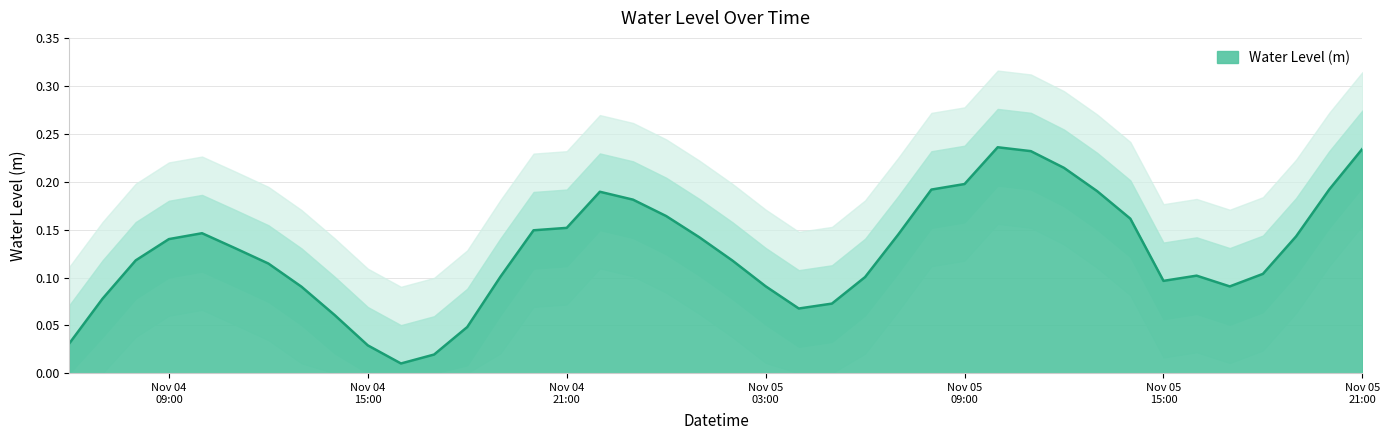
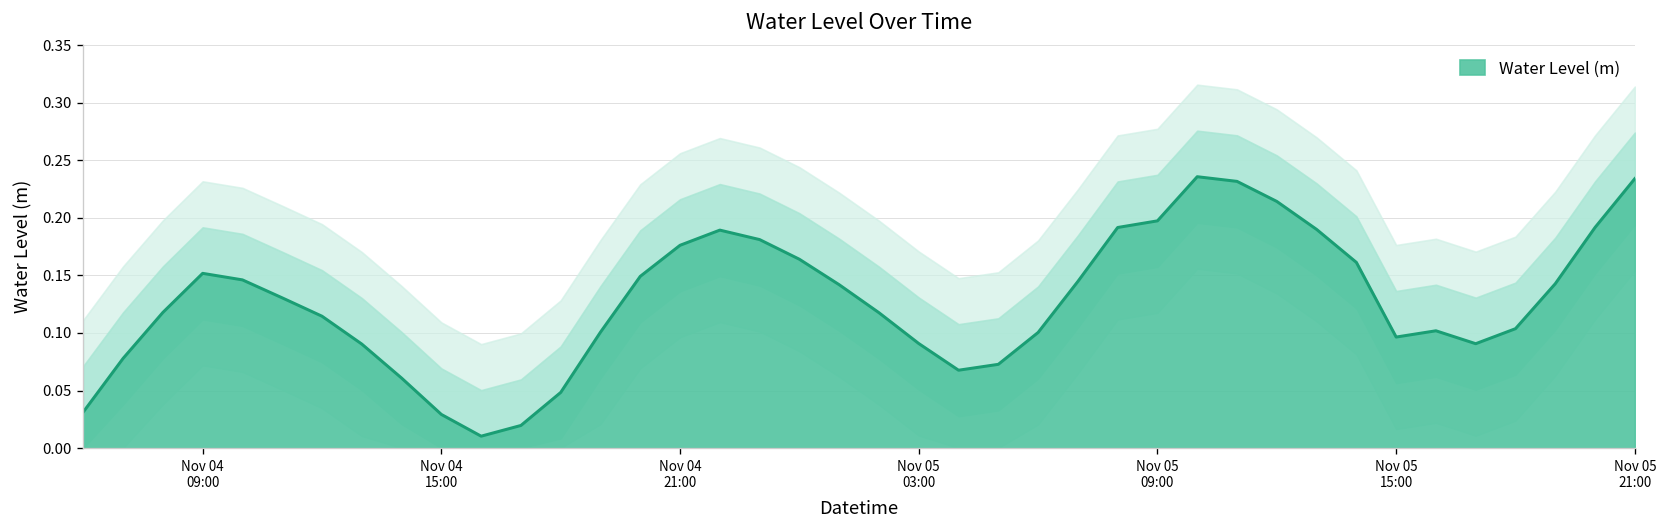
Water Level (m), Nov 04 09:00: 0.14 -> 0.15
Water Level (m), Nov 04 21:00: 0.15 -> 0.18
